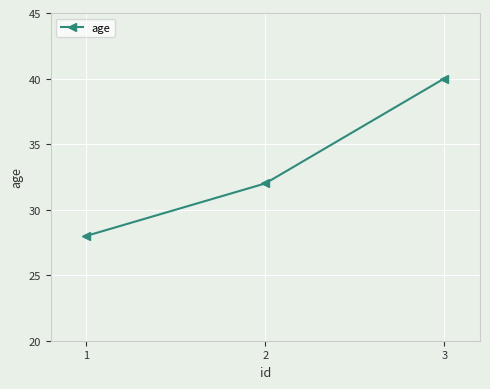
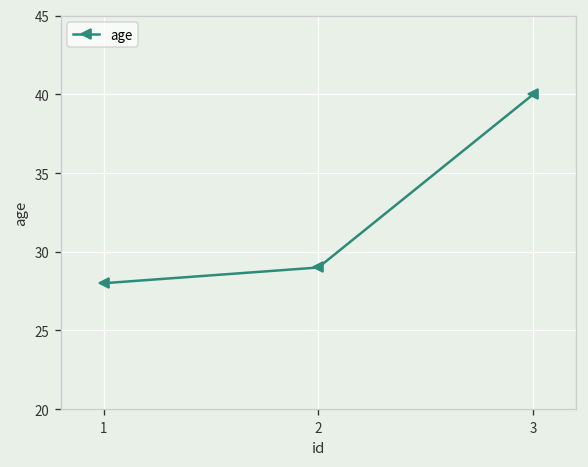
2: 32 -> 29
